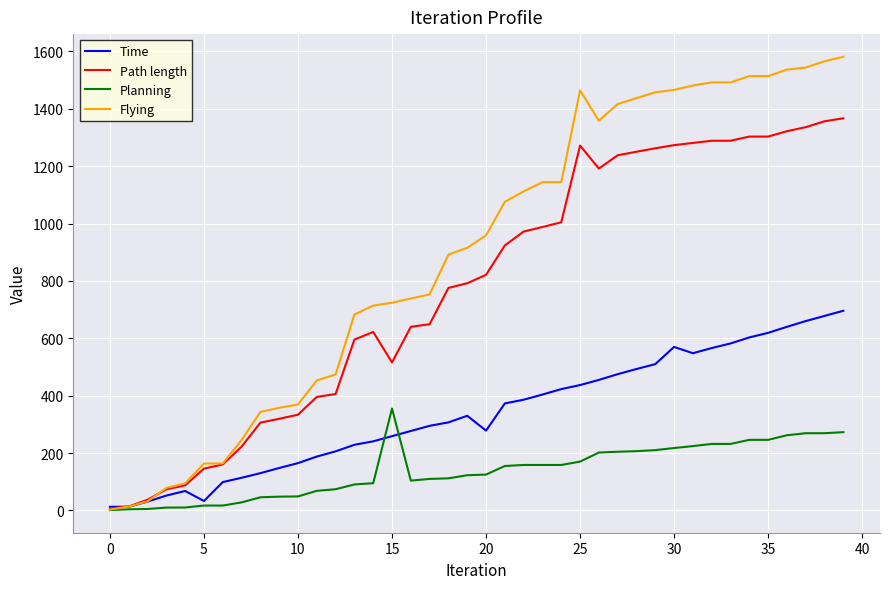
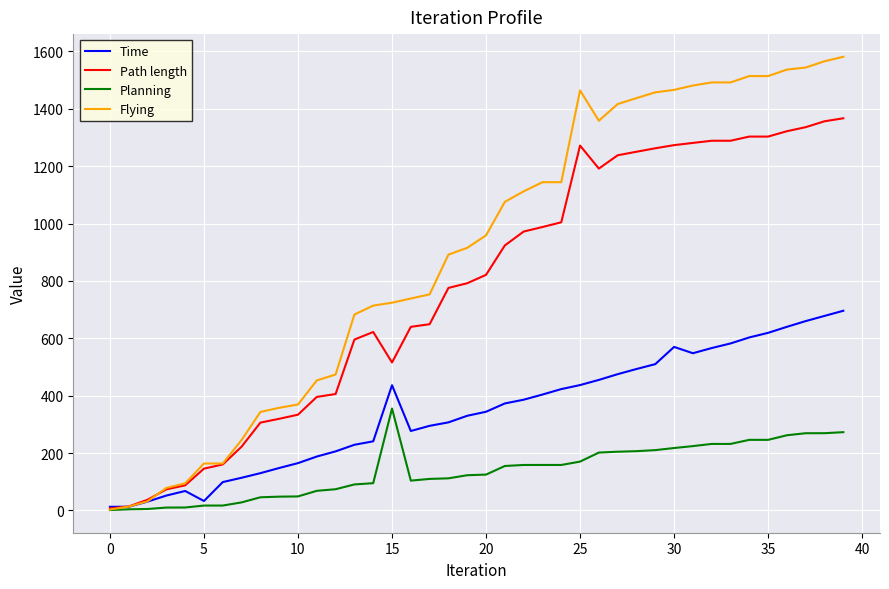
Time, 15: 260 -> 440
Time, 20: 280 -> 340
